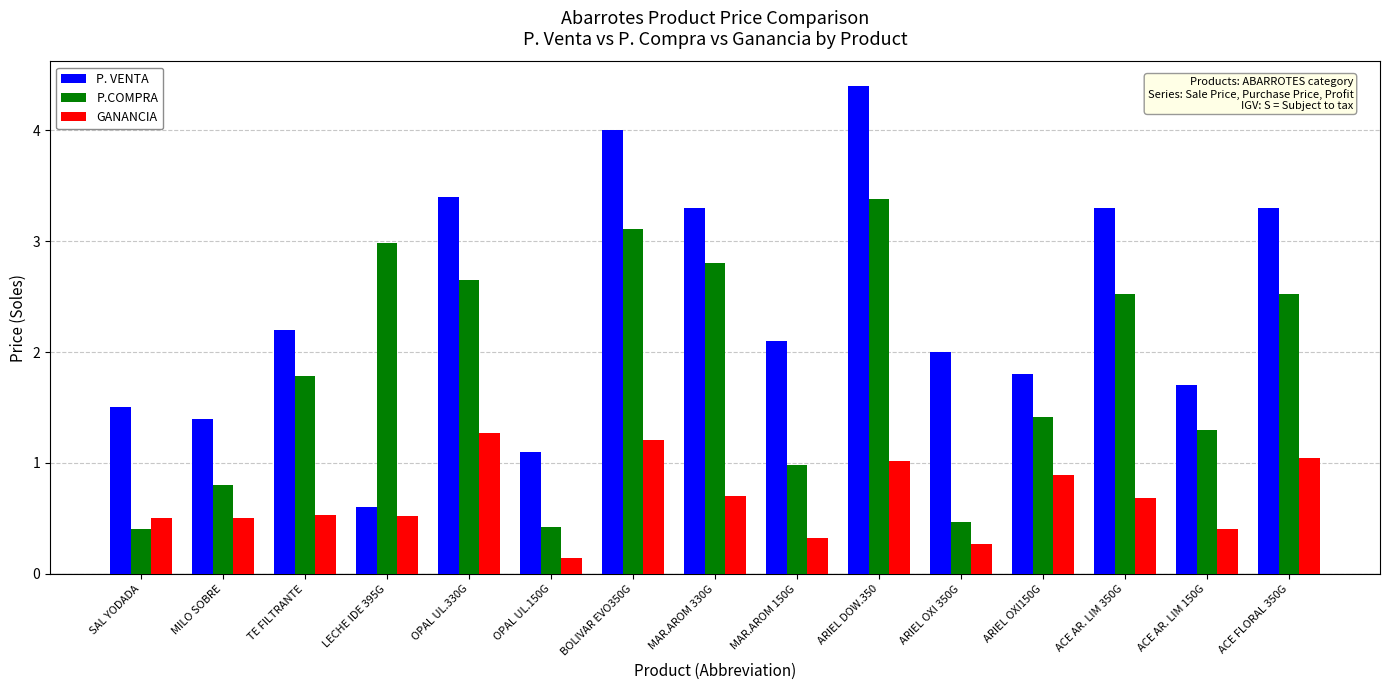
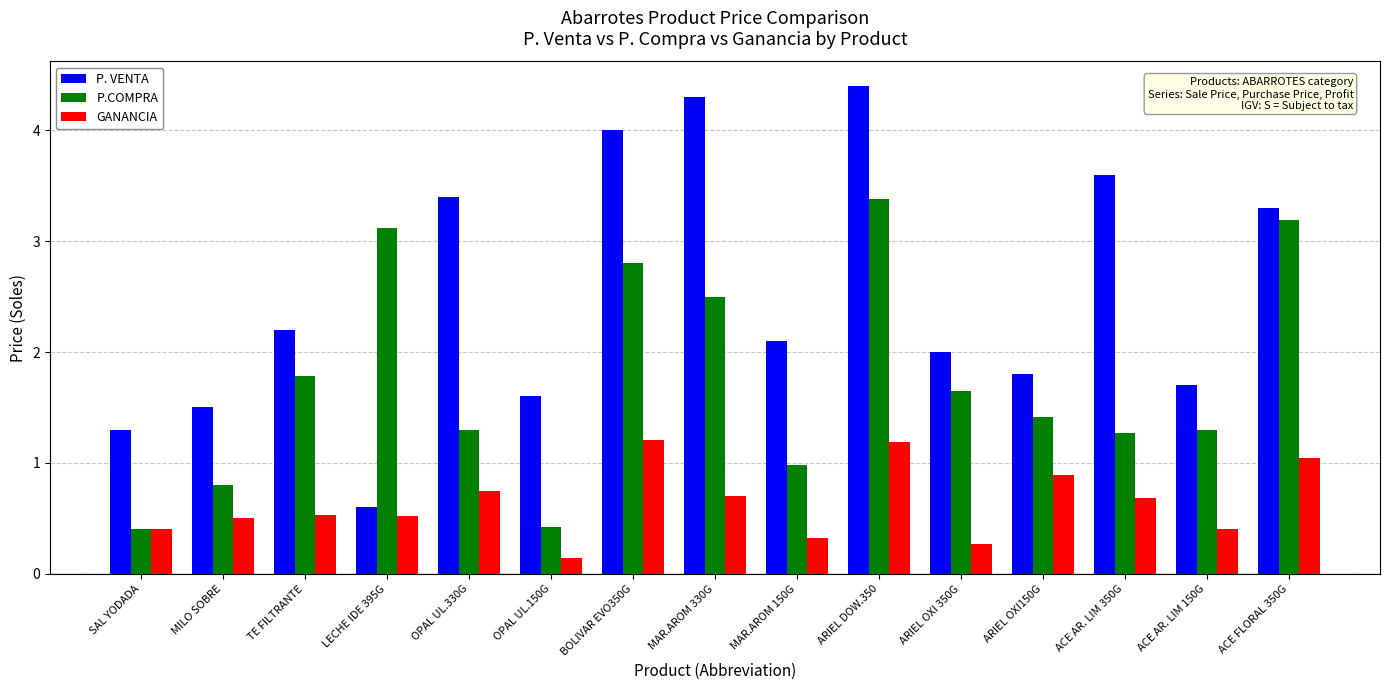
P. VENTA, SAL YODADA: 1.5 -> 1.3
GANANCIA, SAL YODADA: 0.5 -> 0.4
P. VENTA, MILO SOBRE: 1.4 -> 1.5
P.COMPRA, LECHE IDE 395G: 2.98 -> 3.12
P.COMPRA, OPAL UL.330G: 2.65 -> 1.30
GANANCIA, OPAL UL.330G: 1.27 -> 0.75
P. VENTA, OPAL UL.150G: 1.1 -> 1.6
P.COMPRA, BOLIVAR EVO350G: 3.11 -> 2.80
P. VENTA, MAR.AROM 330G: 3.3 -> 4.3
P.COMPRA, MAR.AROM 330G: 2.8 -> 2.5
GANANCIA, ARIEL DOW.350: 1.02 -> 1.19
P.COMPRA, ARIEL OXI 350G: 0.47 -> 1.65
P. VENTA, ACE AR. LIM 350G: 3.3 -> 3.6
P.COMPRA, ACE AR. LIM 350G: 2.52 -> 1.27
P.COMPRA, ACE FLORAL 350G: 2.52 -> 3.19
